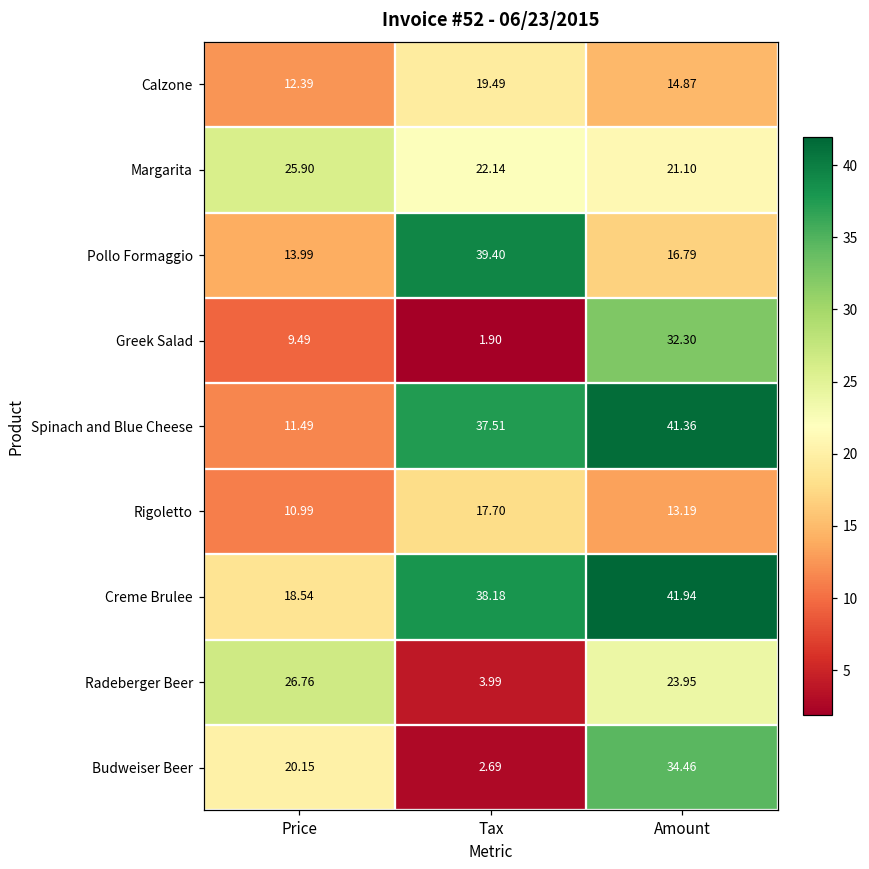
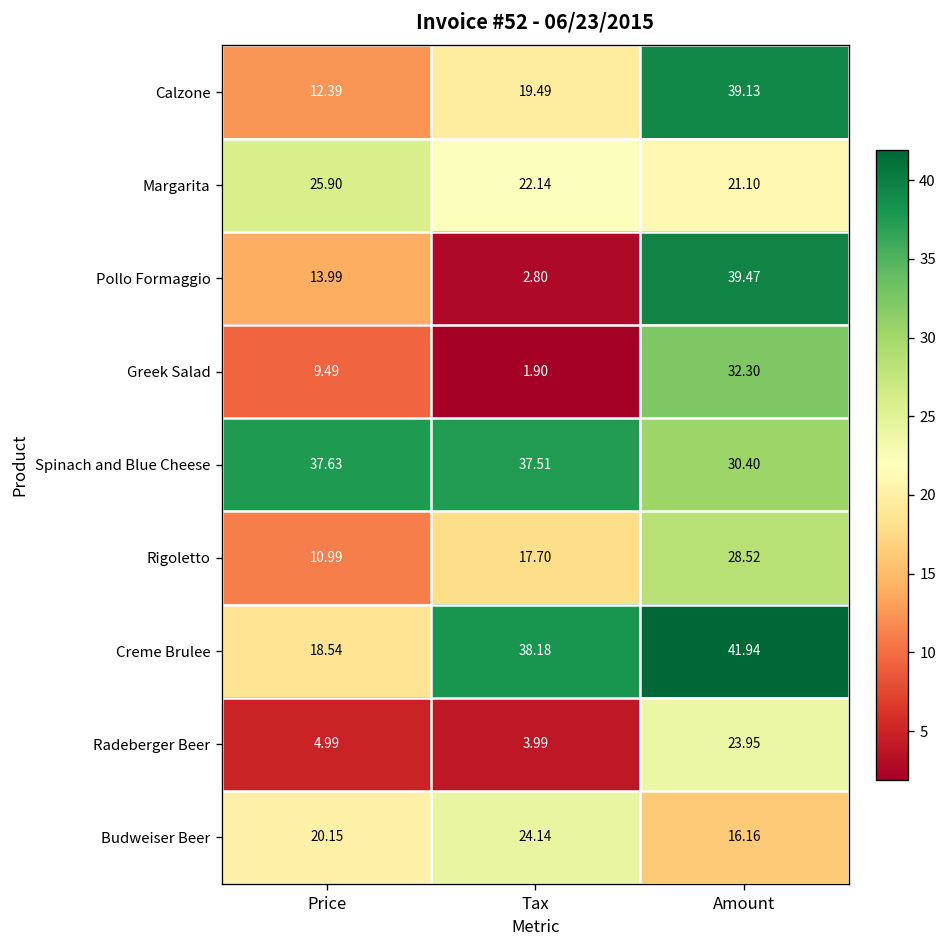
Calzone, Amount: 14.87 -> 39.13
Pollo Formaggio, Tax: 39.40 -> 2.80
Pollo Formaggio, Amount: 16.79 -> 39.47
Spinach and Blue Cheese, Price: 11.49 -> 37.63
Spinach and Blue Cheese, Amount: 41.36 -> 30.40
Rigoletto, Amount: 13.19 -> 28.52
Radeberger Beer, Price: 26.76 -> 4.99
Budweiser Beer, Tax: 2.69 -> 24.14
Budweiser Beer, Amount: 34.46 -> 16.16
